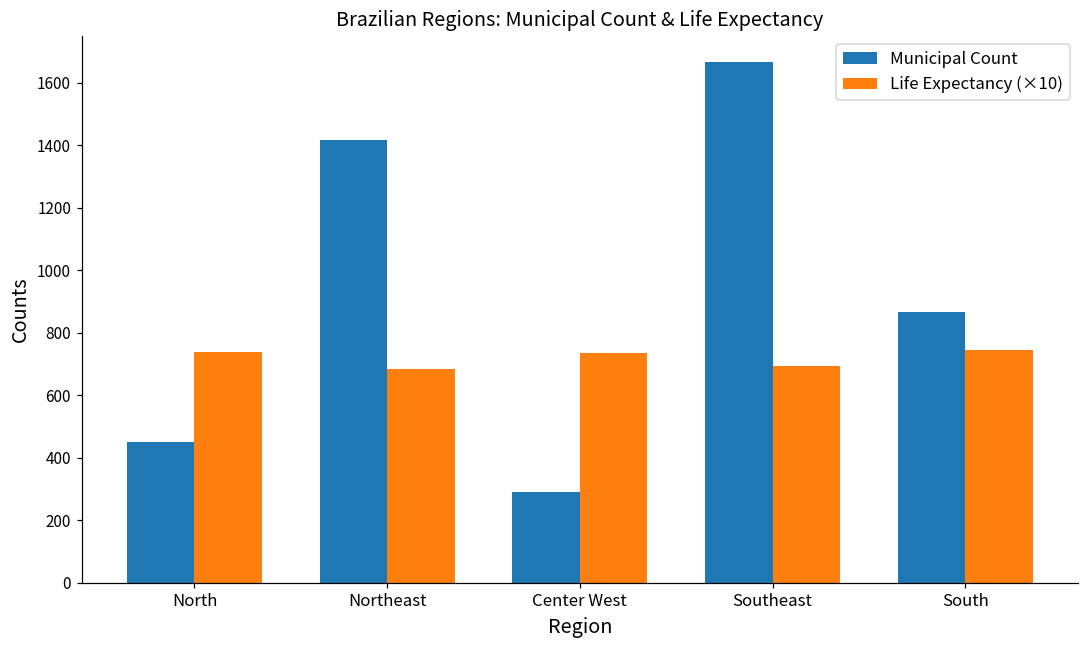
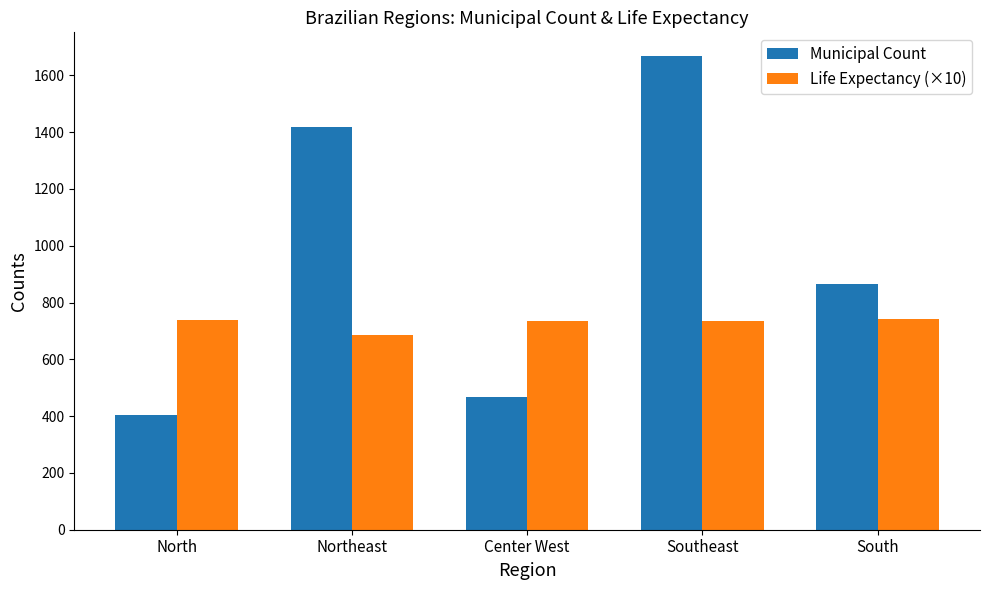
Municipal Count, North: 450 -> 400
Municipal Count, Center West: 290 -> 470
Life Expectancy (×10), Southeast: 690 -> 740
